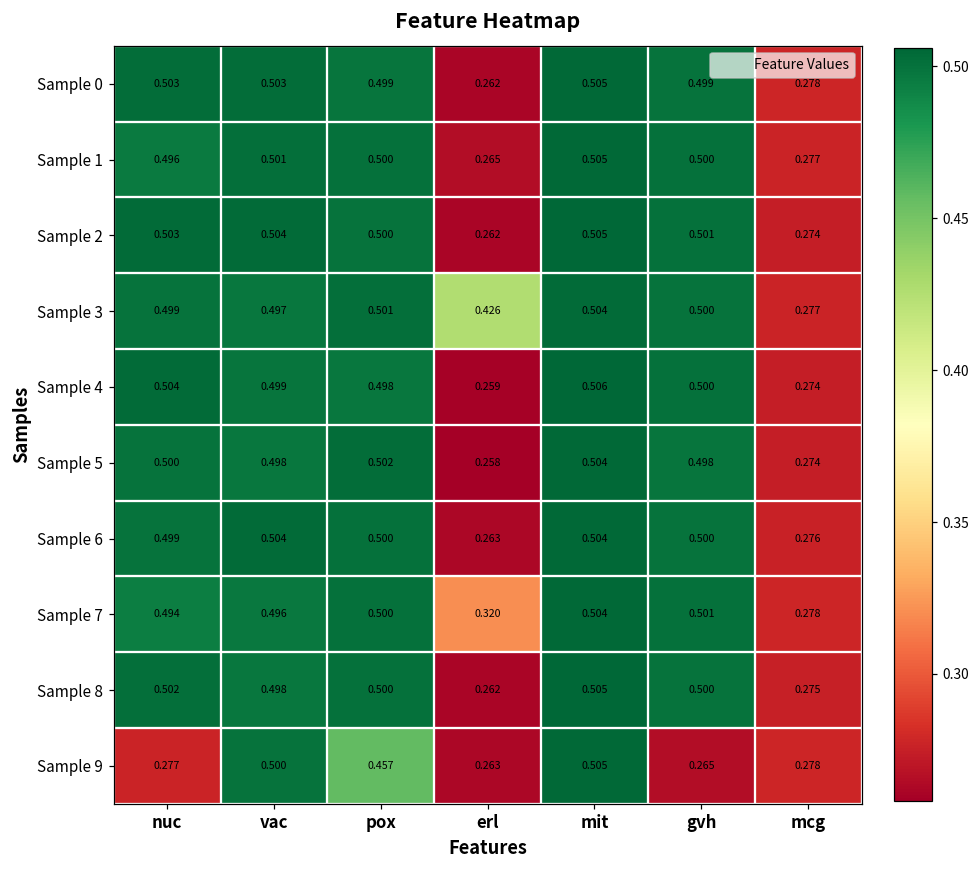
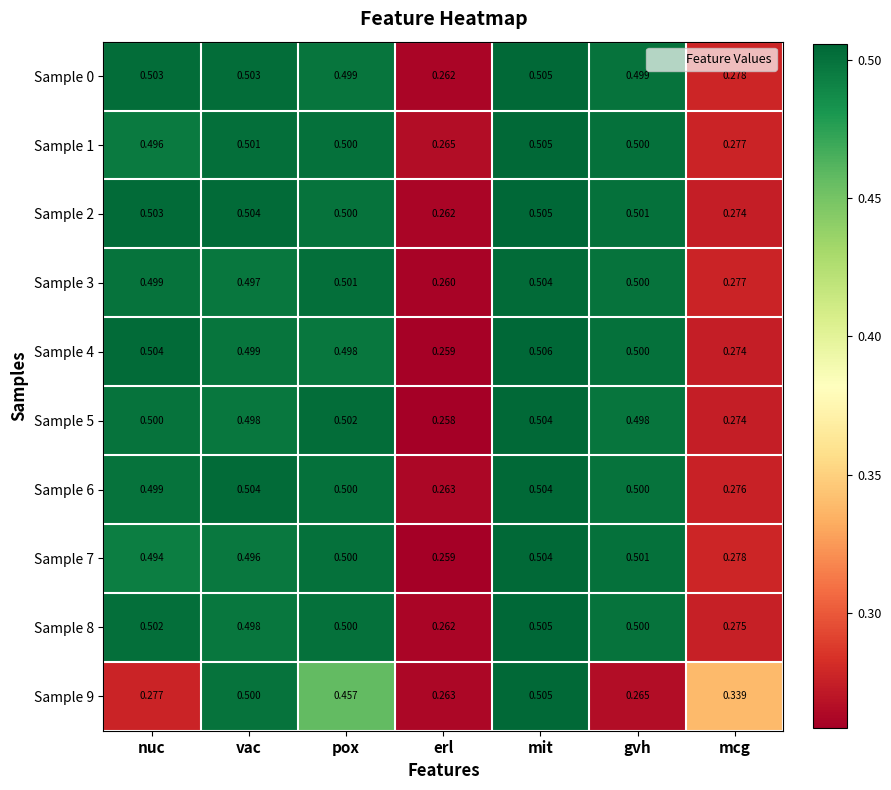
Sample 3, erl: 0.426 -> 0.260
Sample 7, erl: 0.320 -> 0.259
Sample 9, mcg: 0.278 -> 0.339
